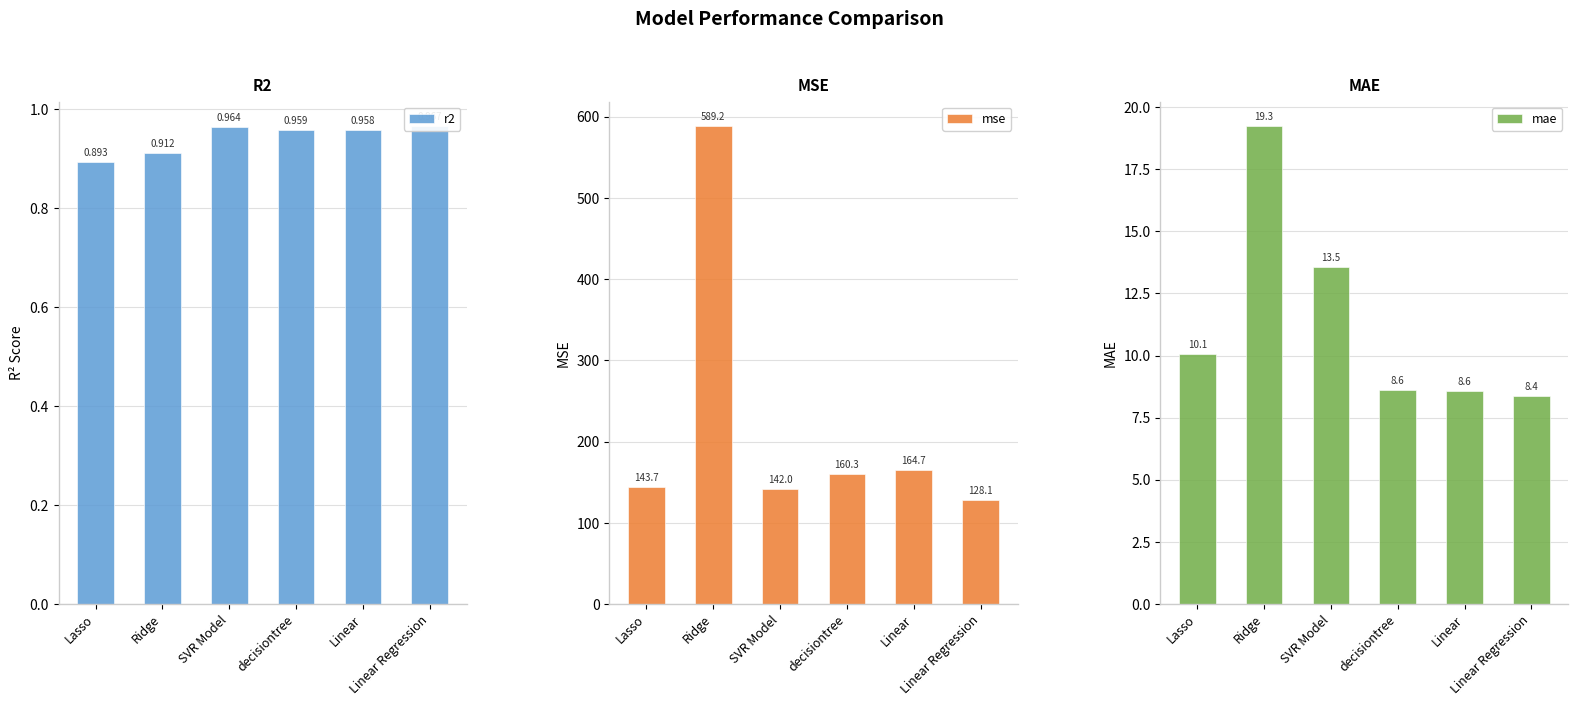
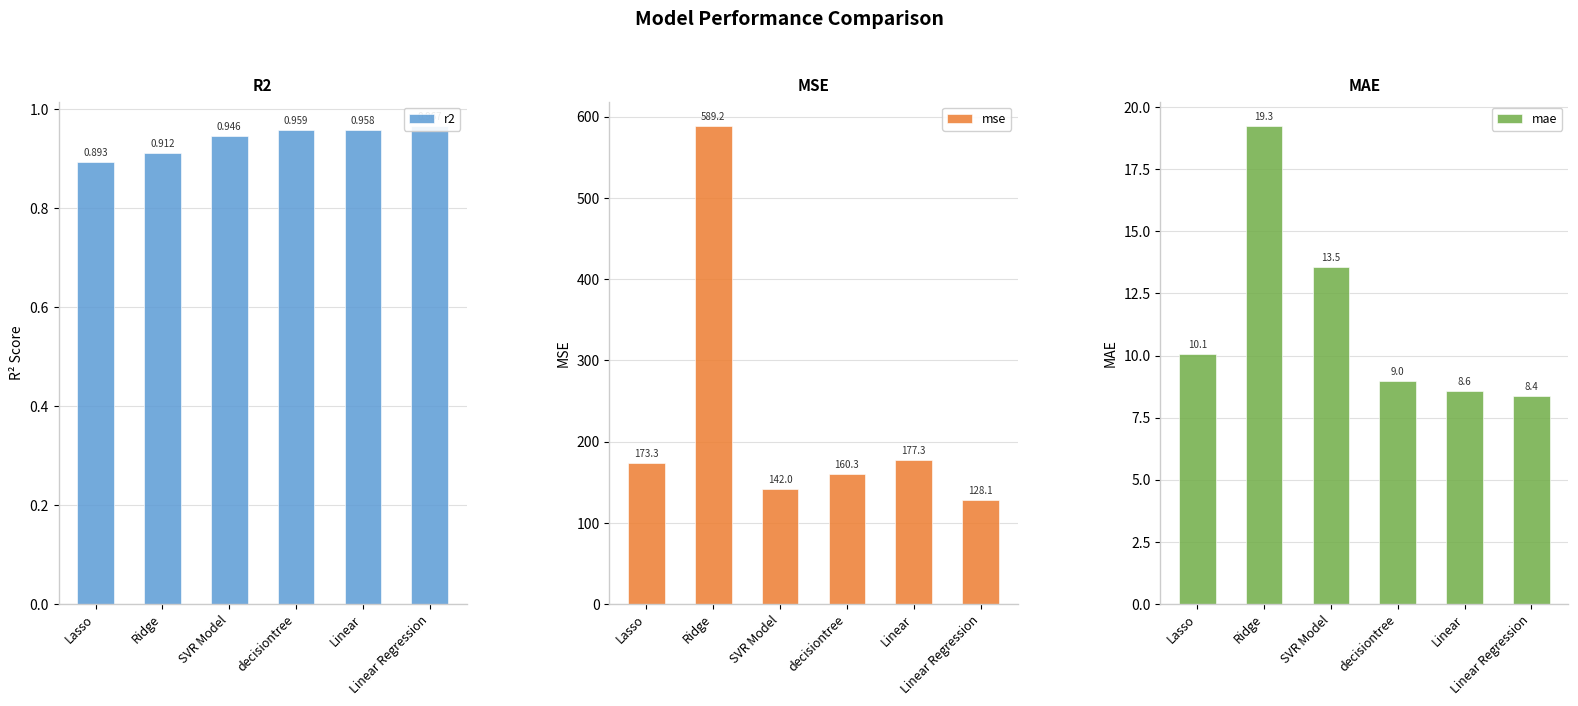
R2, SVR Model: 0.964 -> 0.946
MSE, Lasso: 143.7 -> 173.3
MSE, Linear: 164.7 -> 177.3
MAE, decisiontree: 8.6 -> 9.0
